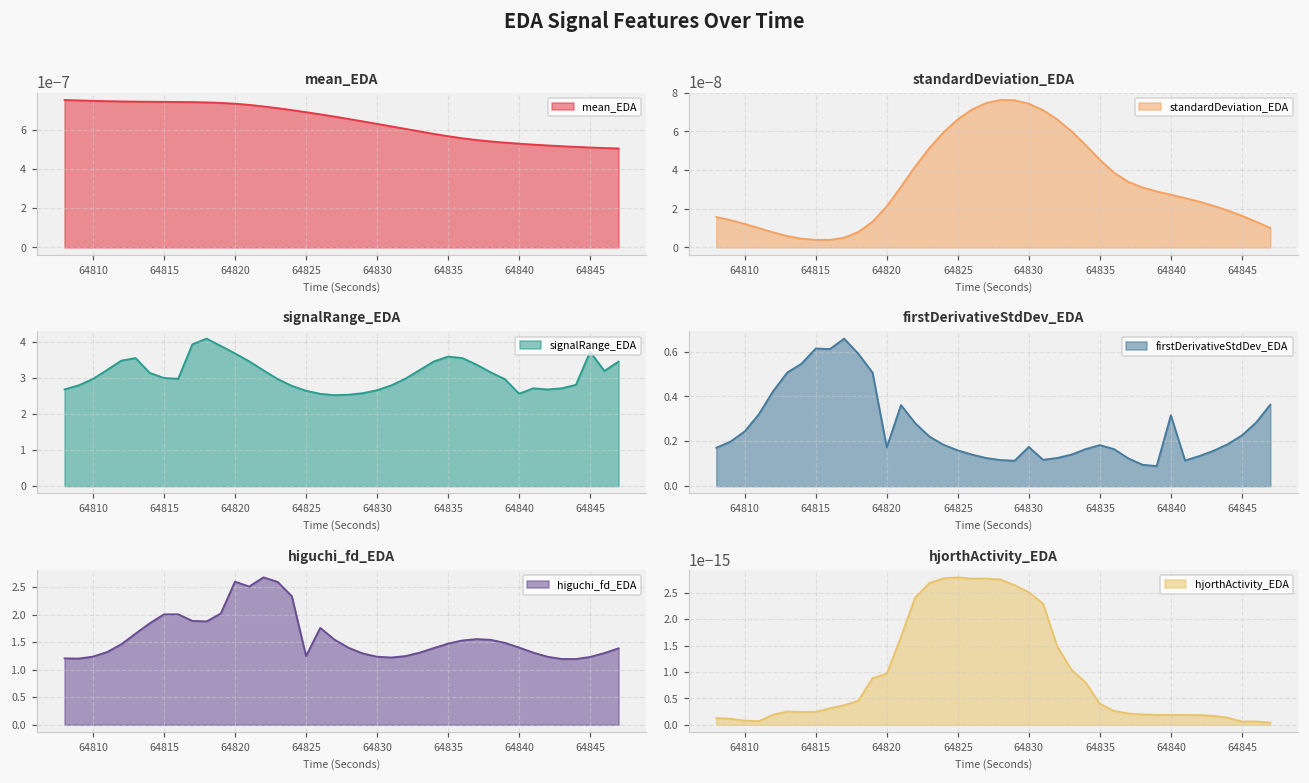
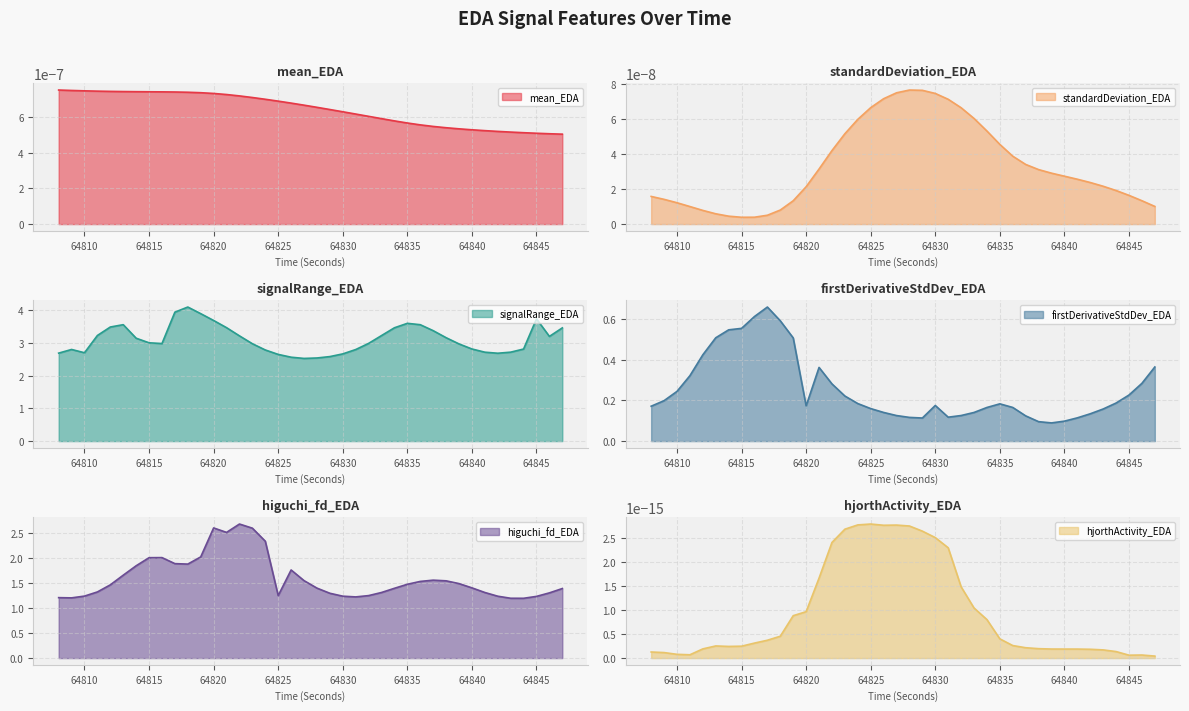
signalRange_EDA, 64810: 3.0 -> 2.7
signalRange_EDA, 64840: 2.6 -> 2.8
firstDerivativeStdDev_EDA, 64815: 0.61 -> 0.55
firstDerivativeStdDev_EDA, 64840: 0.32 -> 0.10
